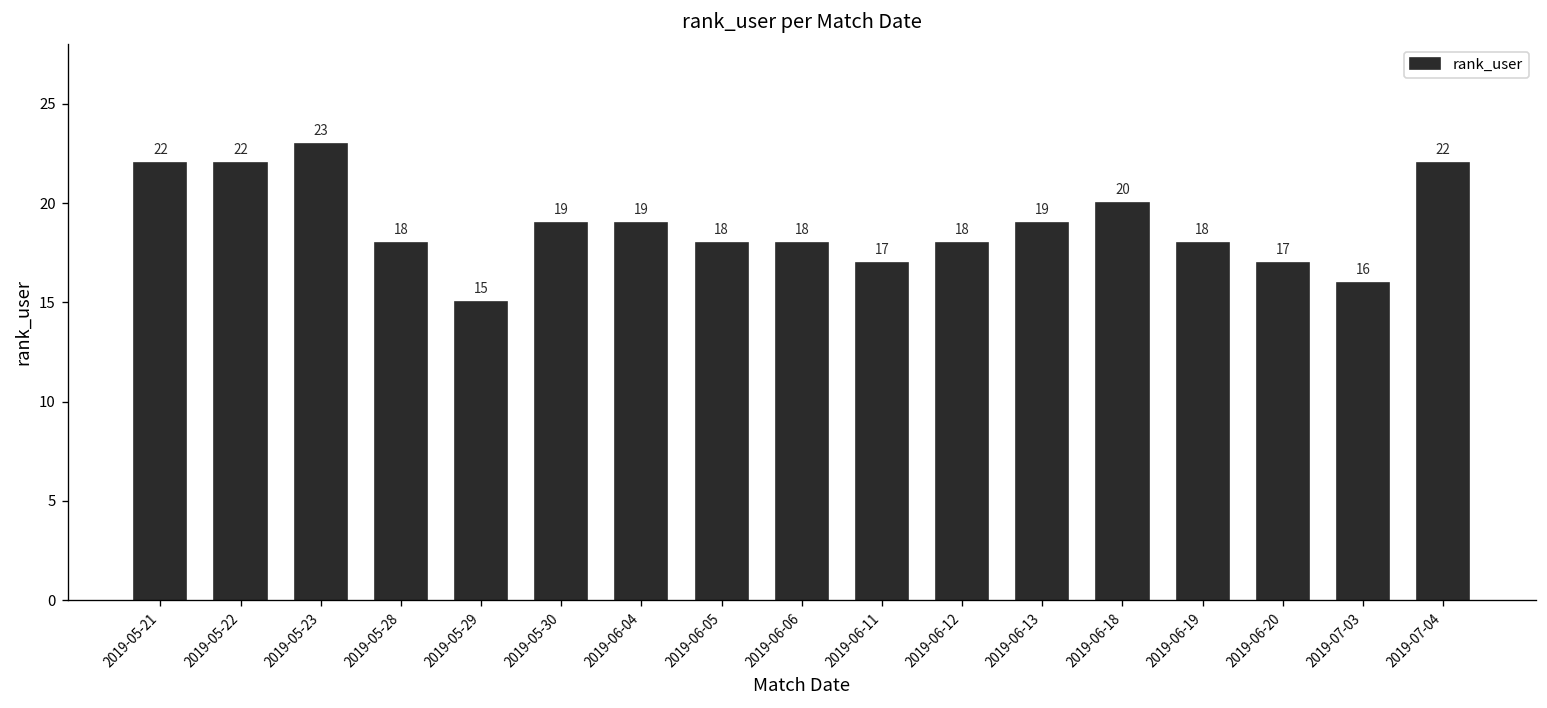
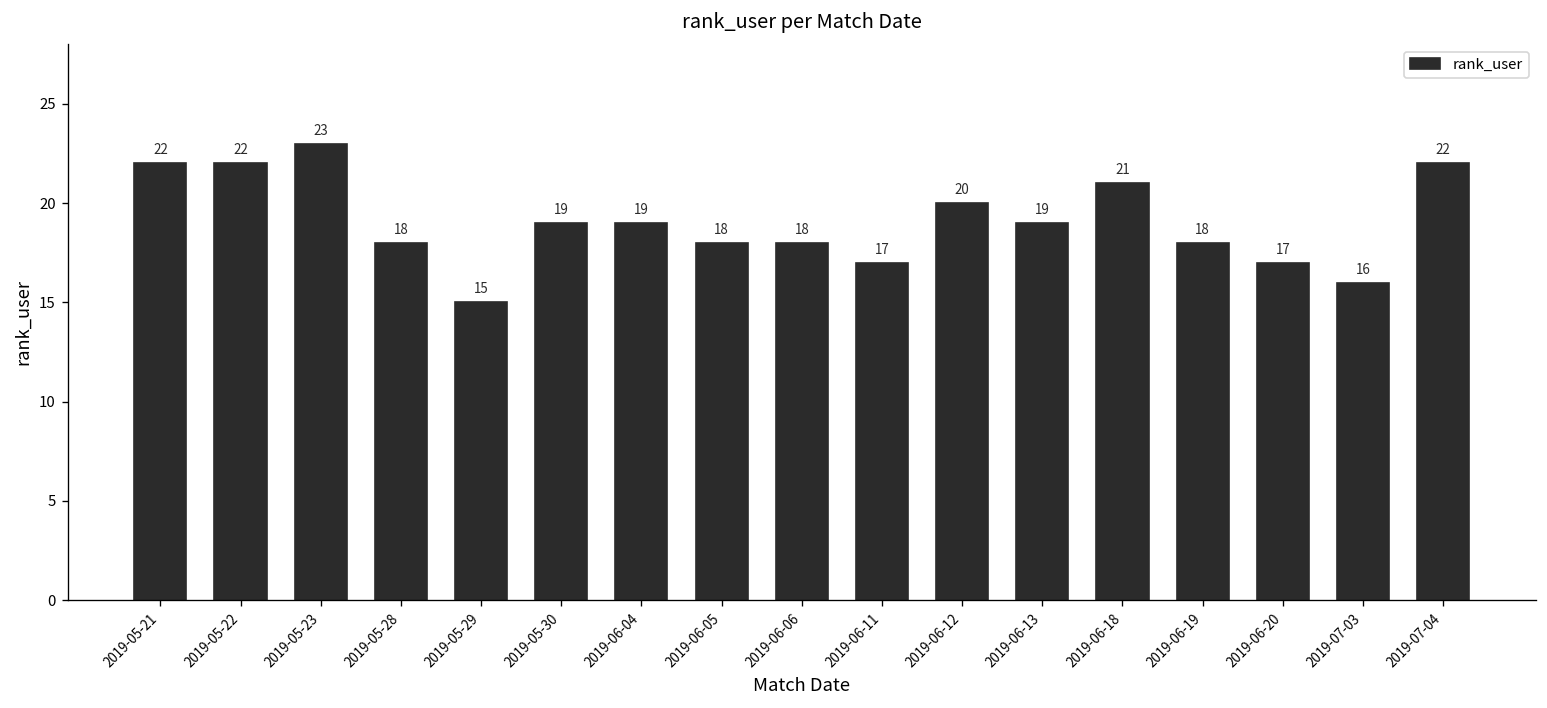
2019-06-12: 18 -> 20
2019-06-18: 20 -> 21
